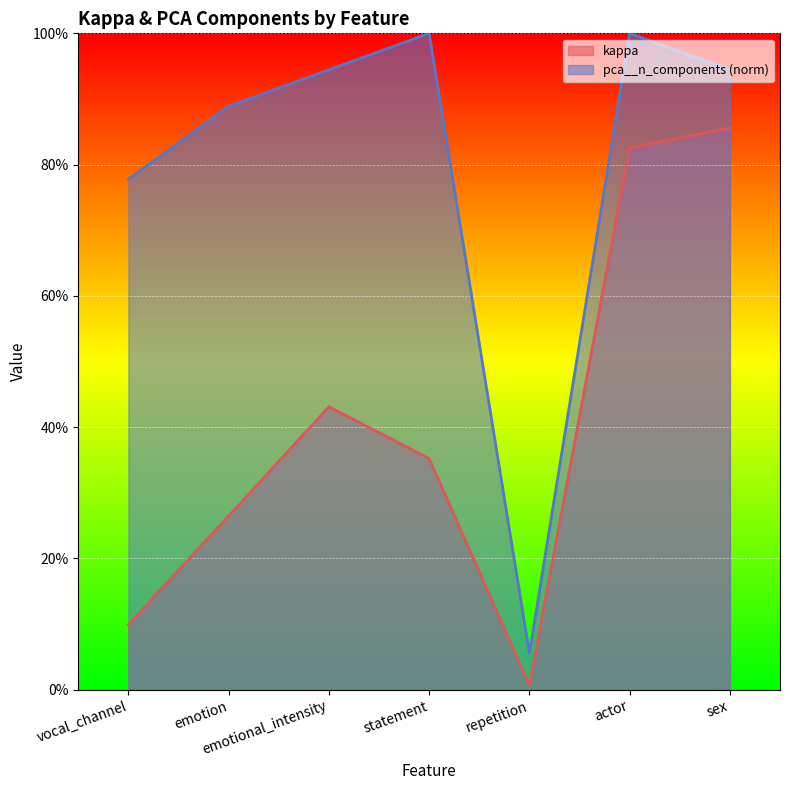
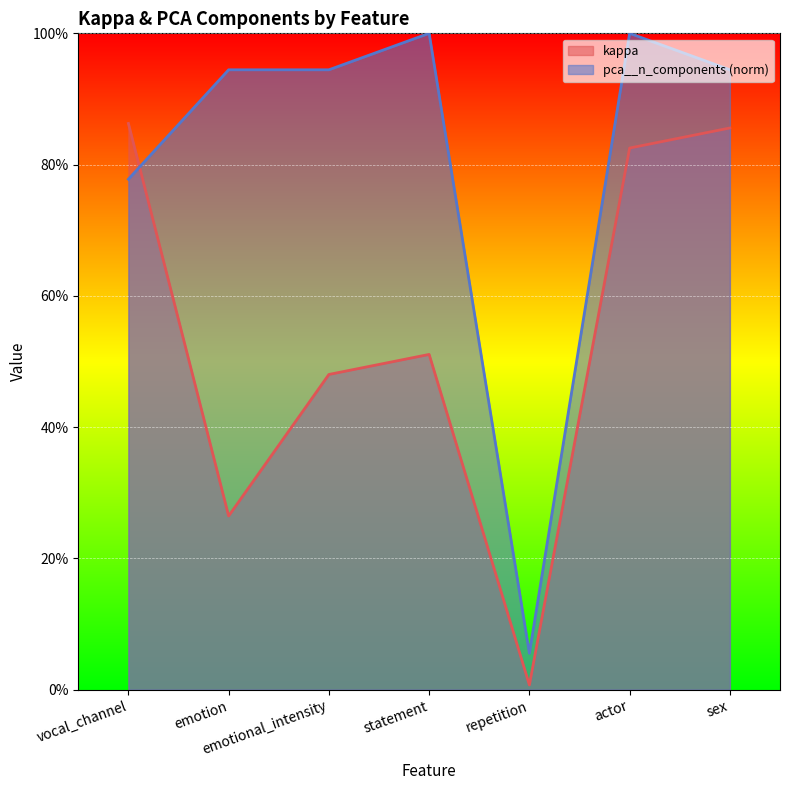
kappa, vocal_channel: 10% -> 86%
pca__n_components (norm), emotion: 89% -> 94%
kappa, emotional_intensity: 43% -> 48%
kappa, statement: 35% -> 51%
